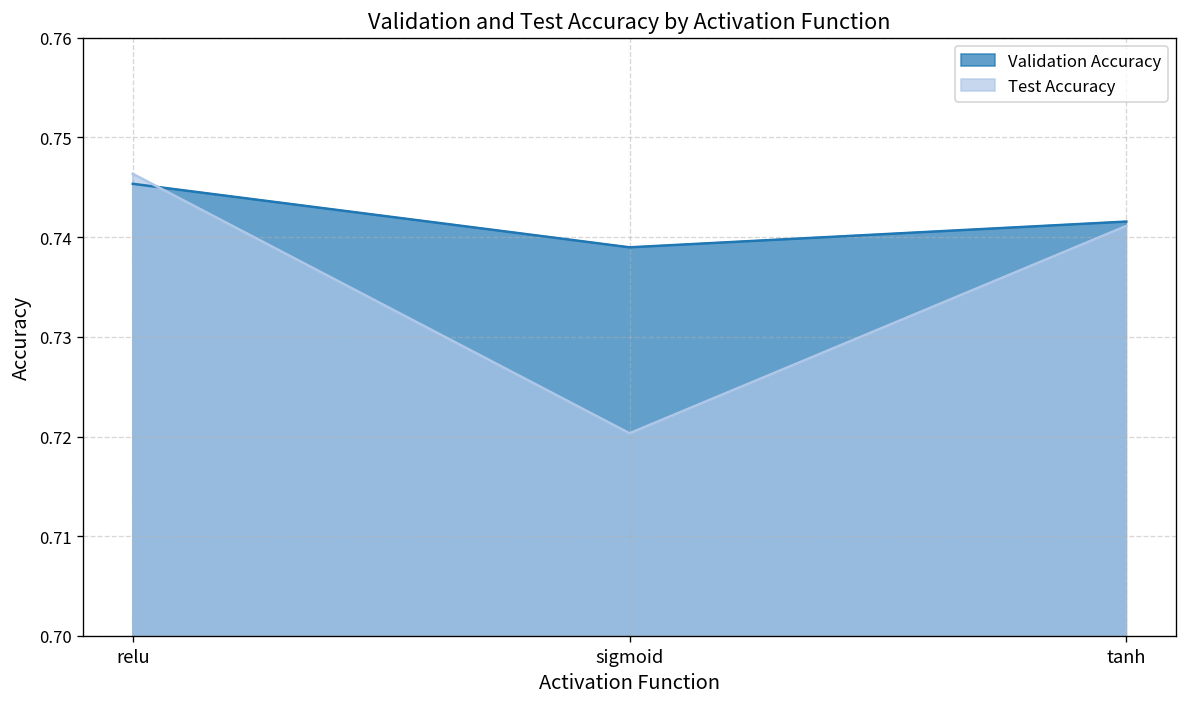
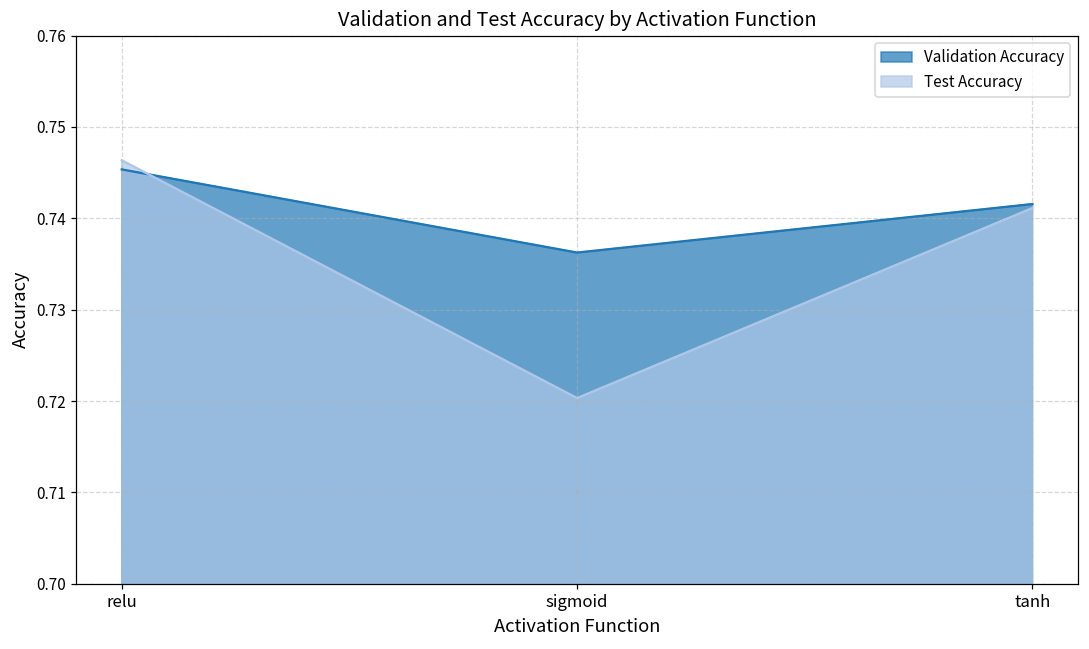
Validation Accuracy, sigmoid: 0.739 -> 0.736
